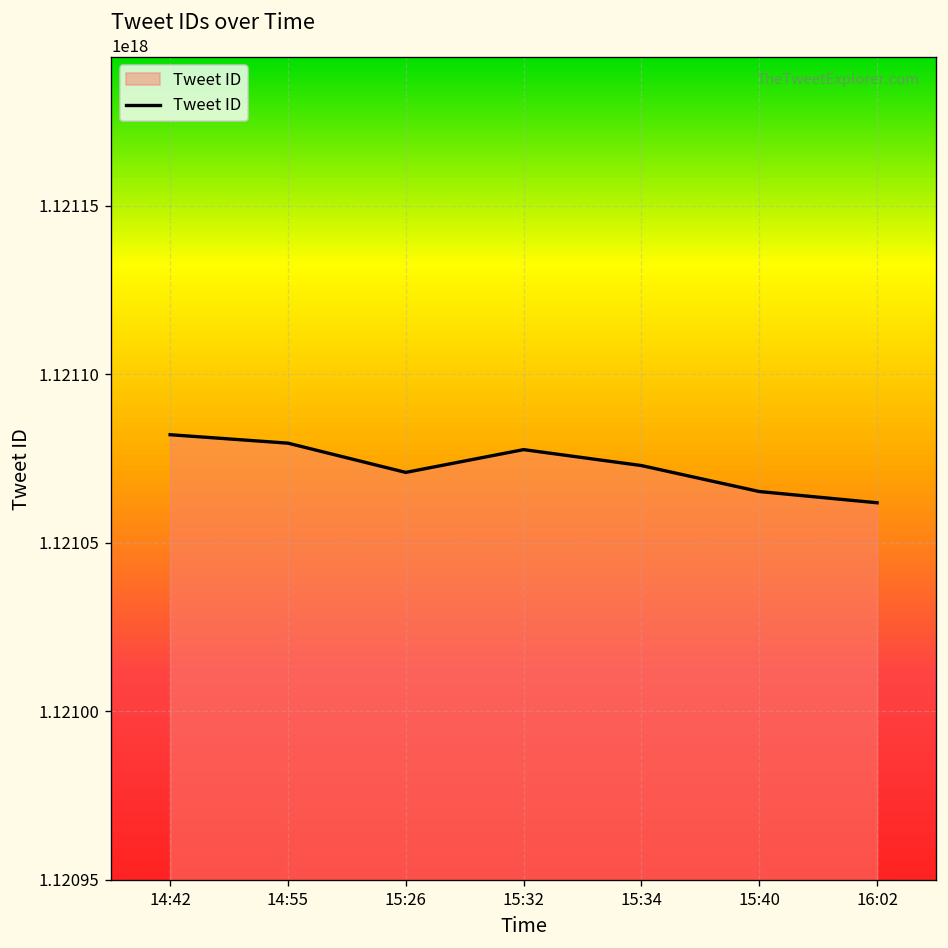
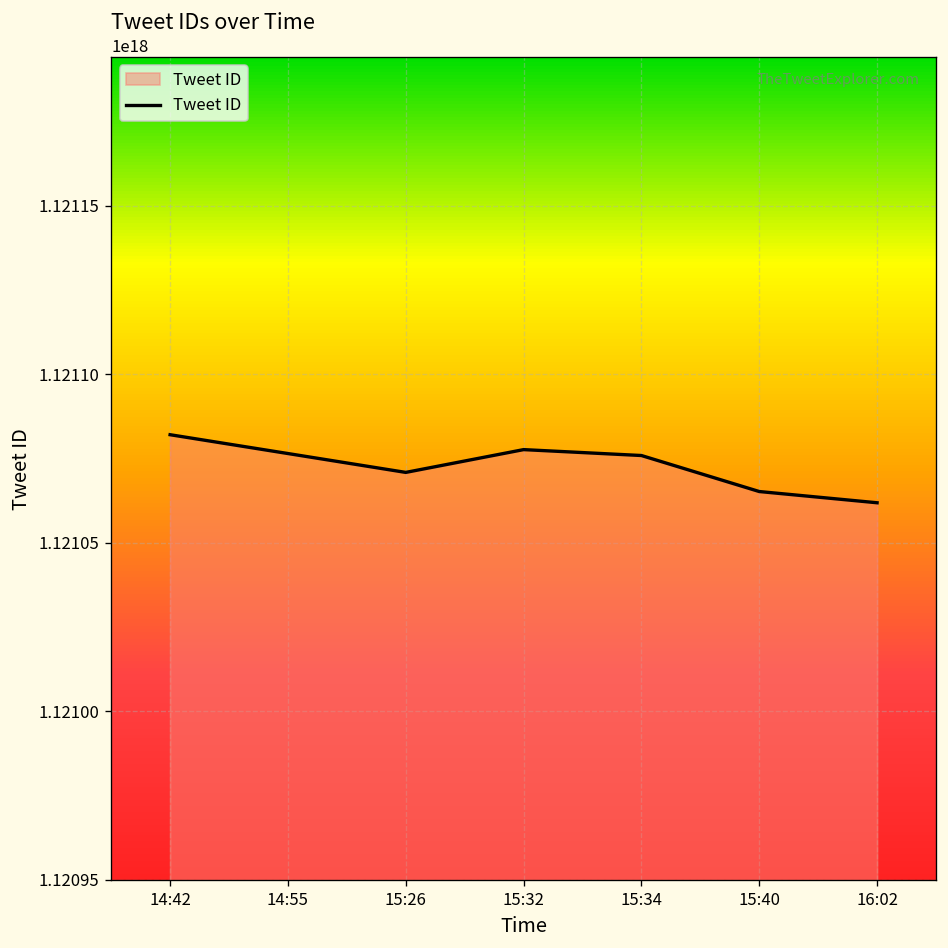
14:55: 1121080000000000000 -> 1121076000000000000
15:34: 1121073000000000000 -> 1121076000000000000
